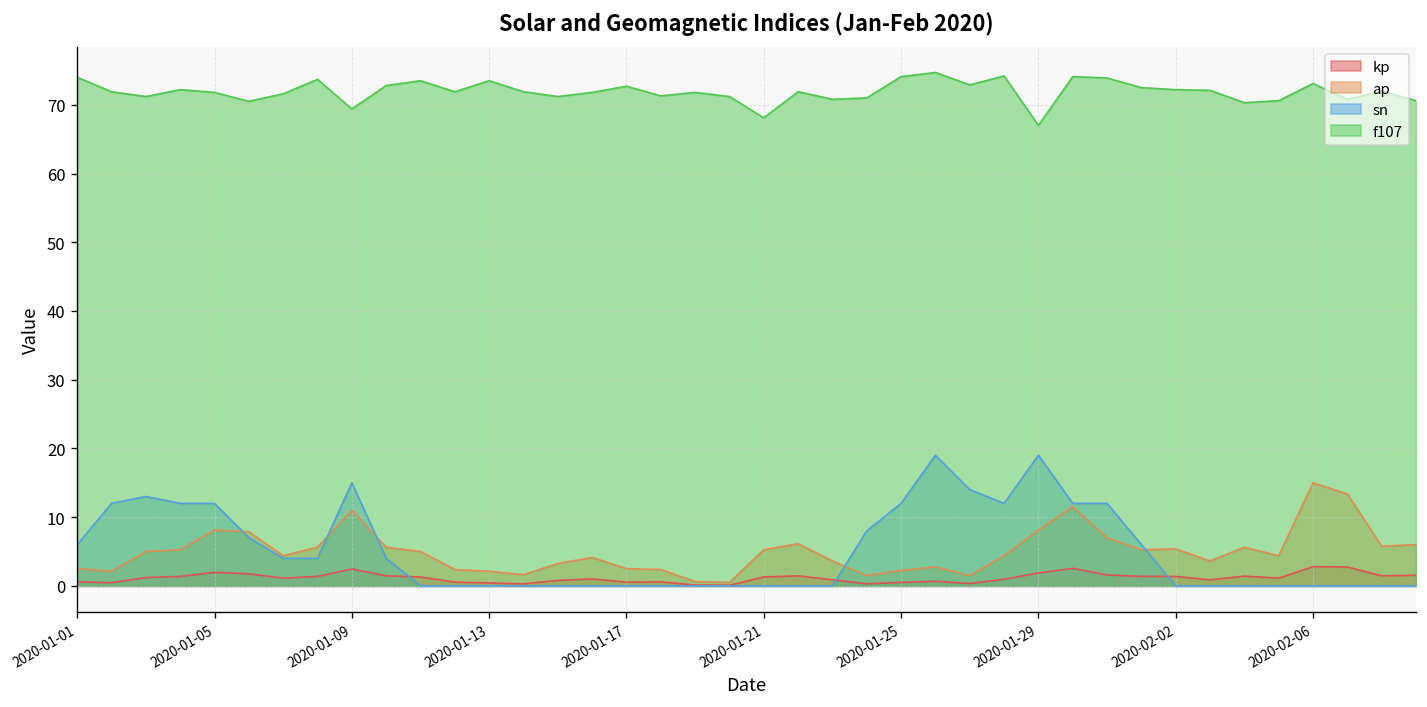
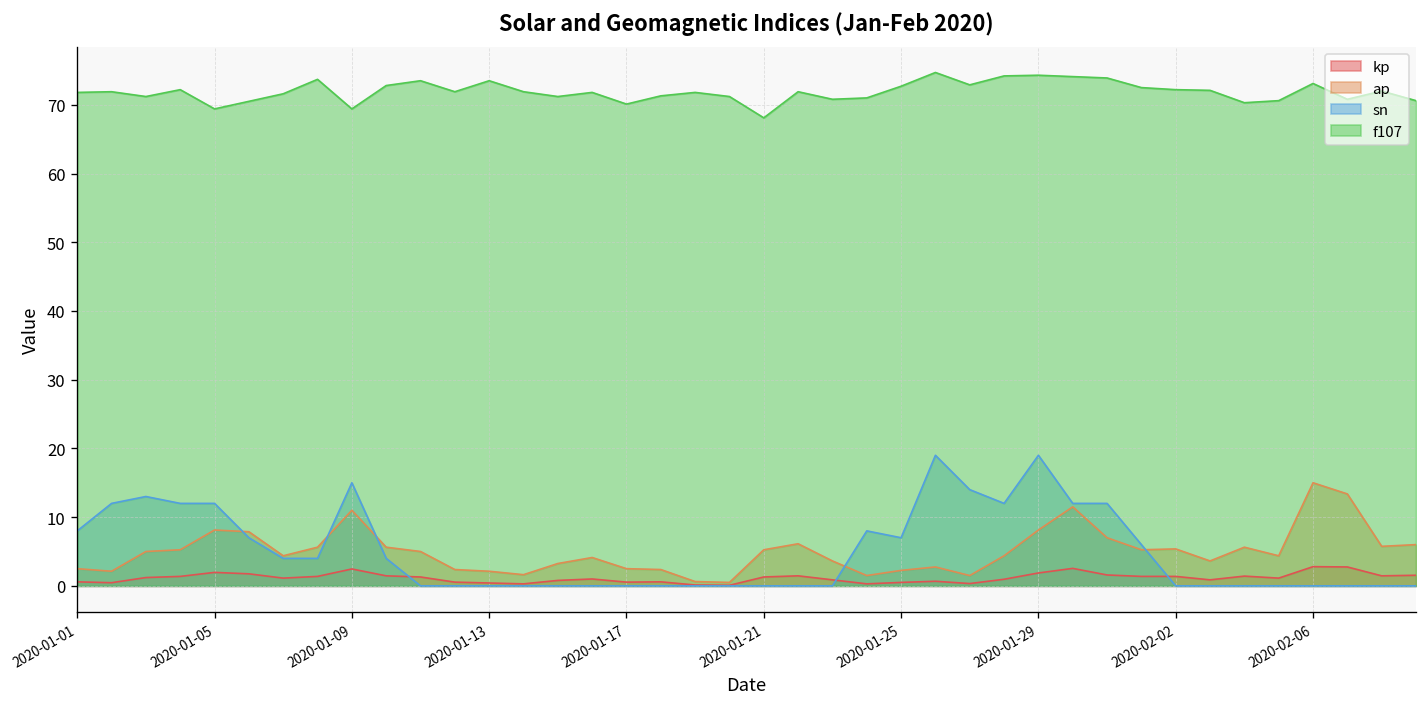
sn, 2020-01-01: 6 -> 8
f107, 2020-01-01: 74 -> 72
f107, 2020-01-05: 72 -> 69
f107, 2020-01-17: 73 -> 70
sn, 2020-01-25: 12 -> 7
f107, 2020-01-25: 74 -> 73
f107, 2020-01-29: 67 -> 74
